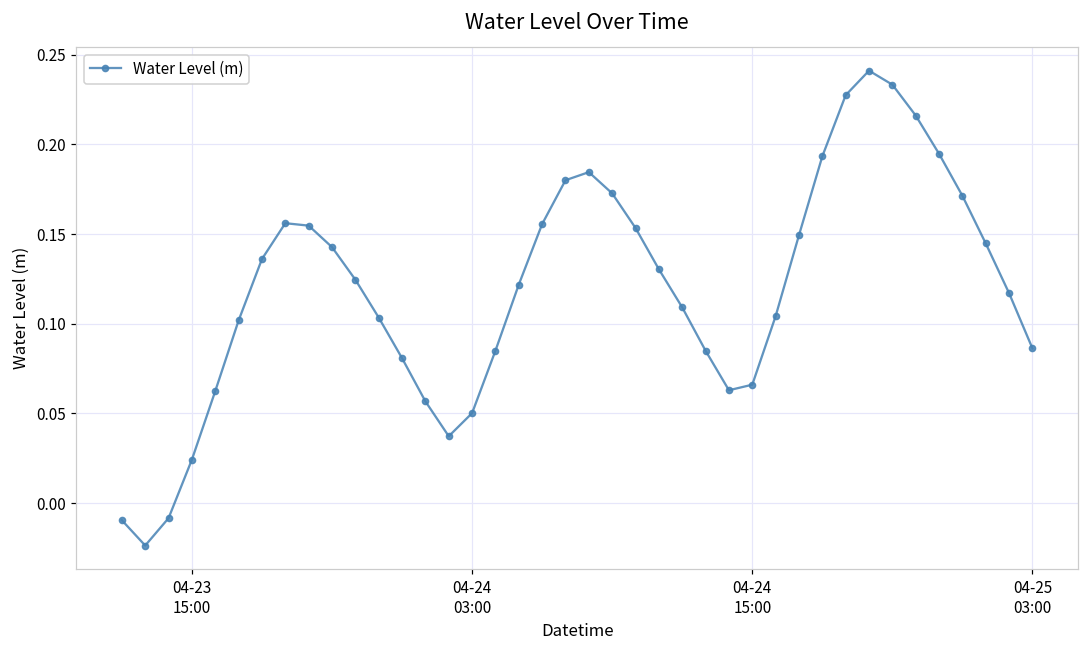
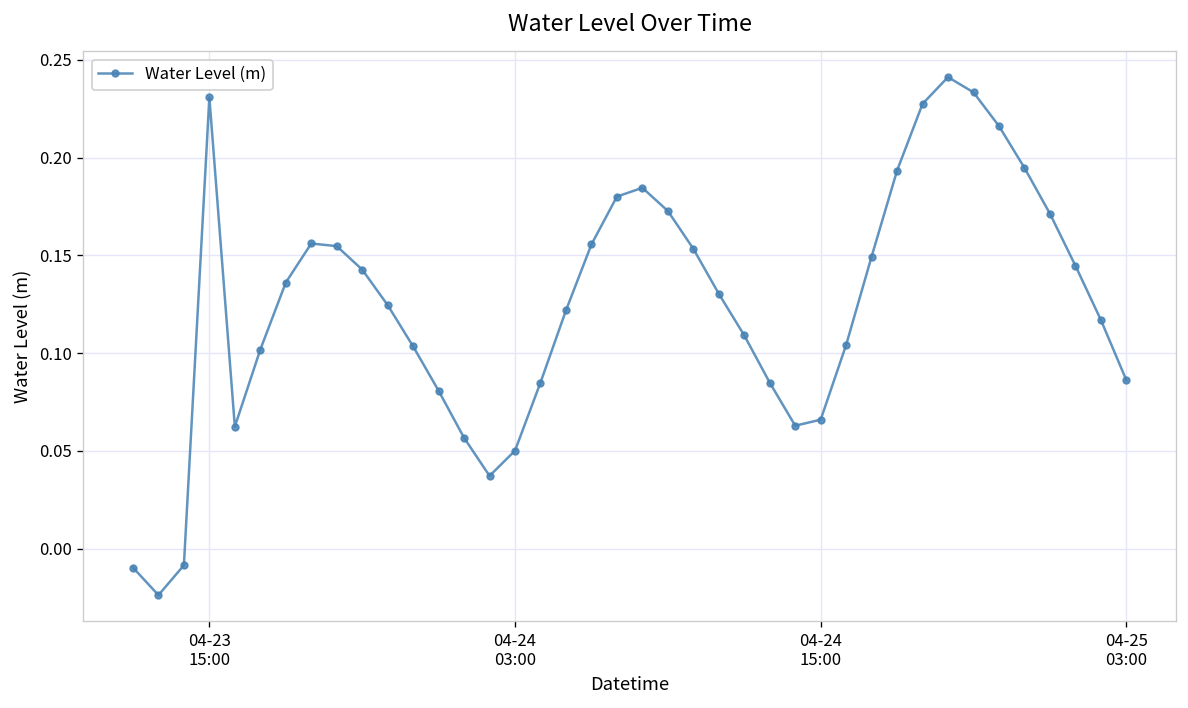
04-23 15:00: 0.024 -> 0.231
